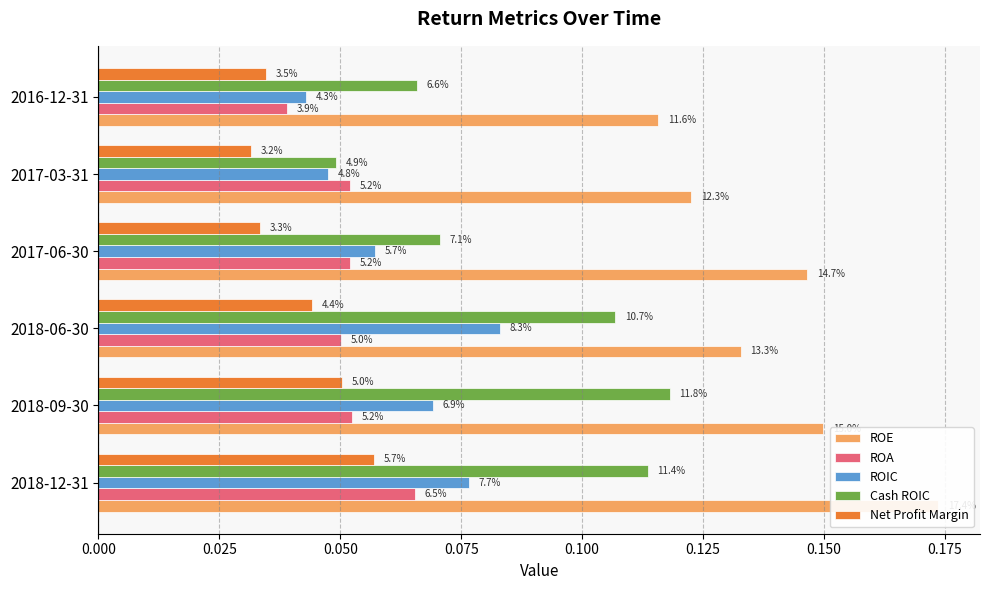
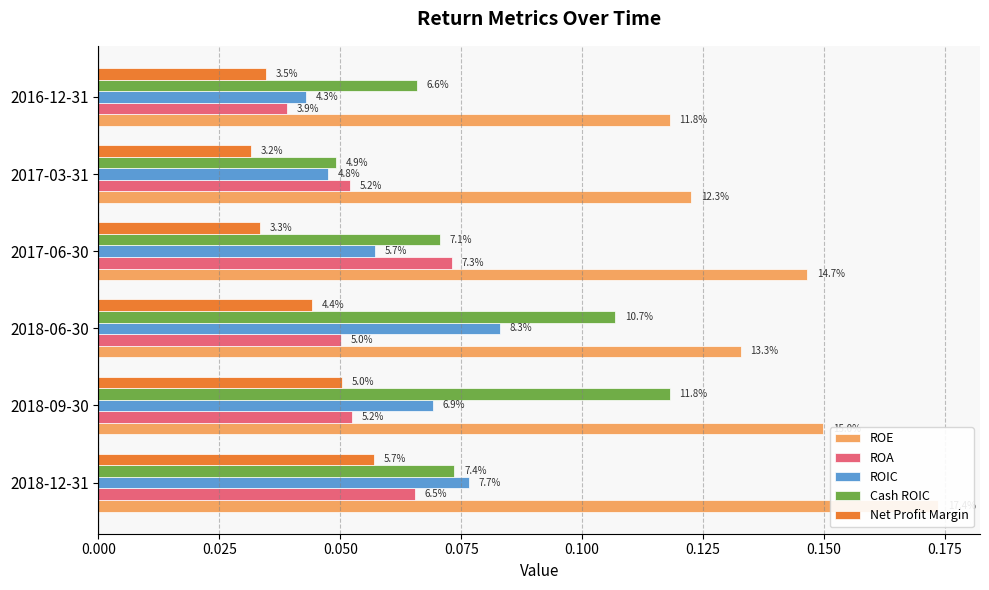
ROE, 2016-12-31: 11.6% -> 11.8%
ROA, 2017-06-30: 5.2% -> 7.3%
Cash ROIC, 2018-12-31: 11.4% -> 7.4%
